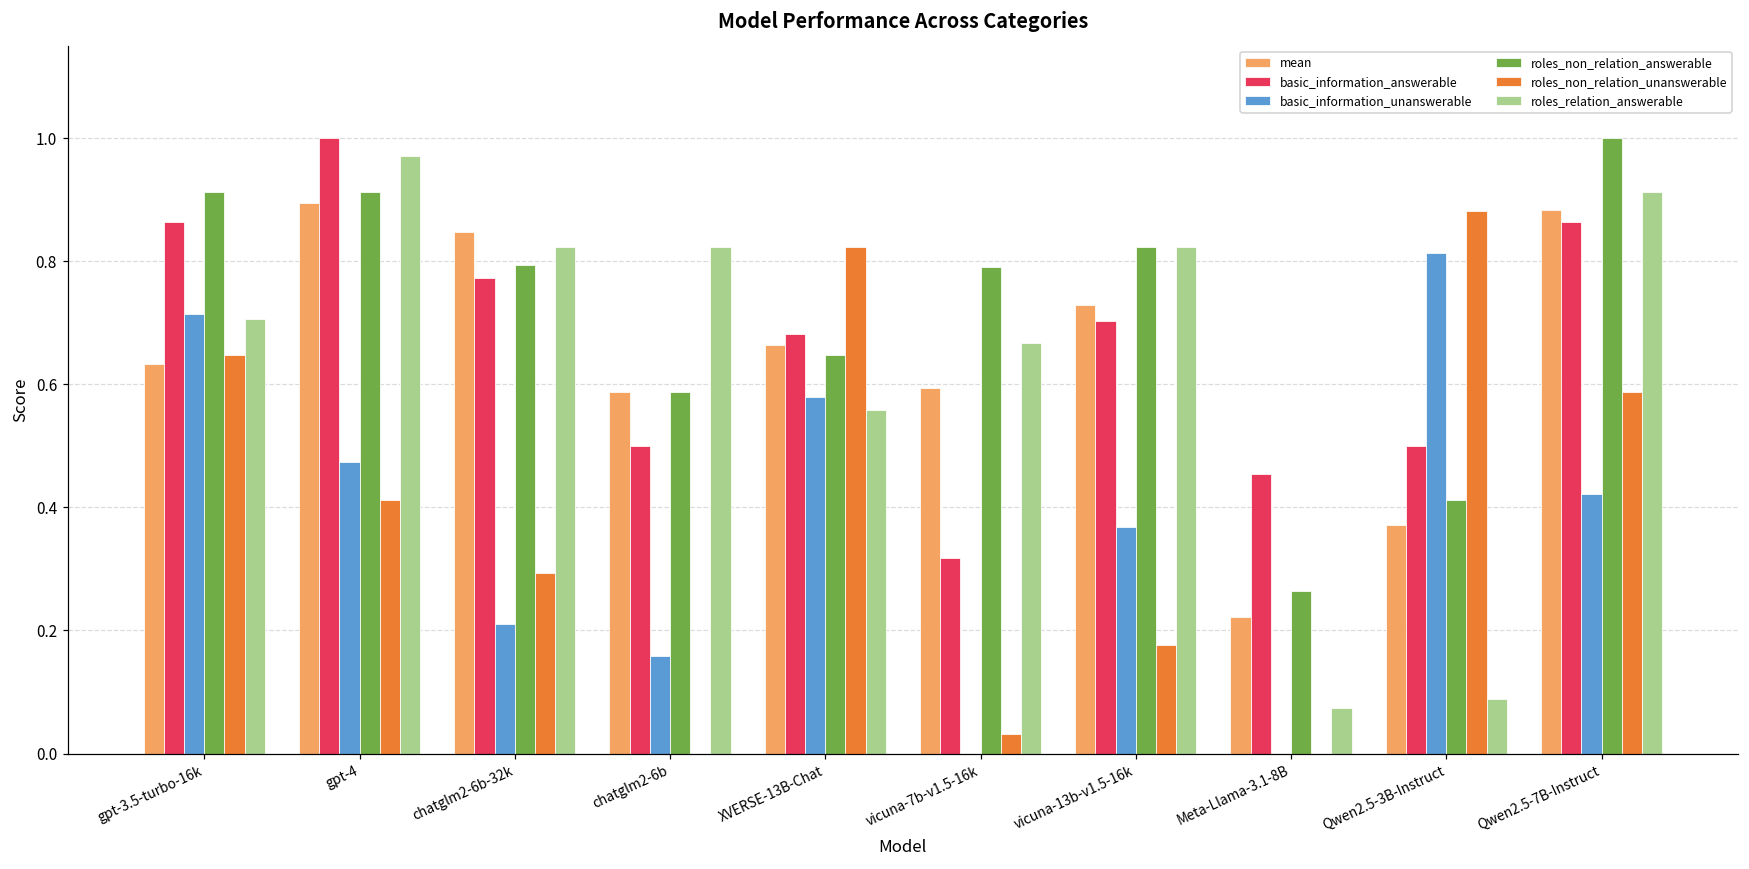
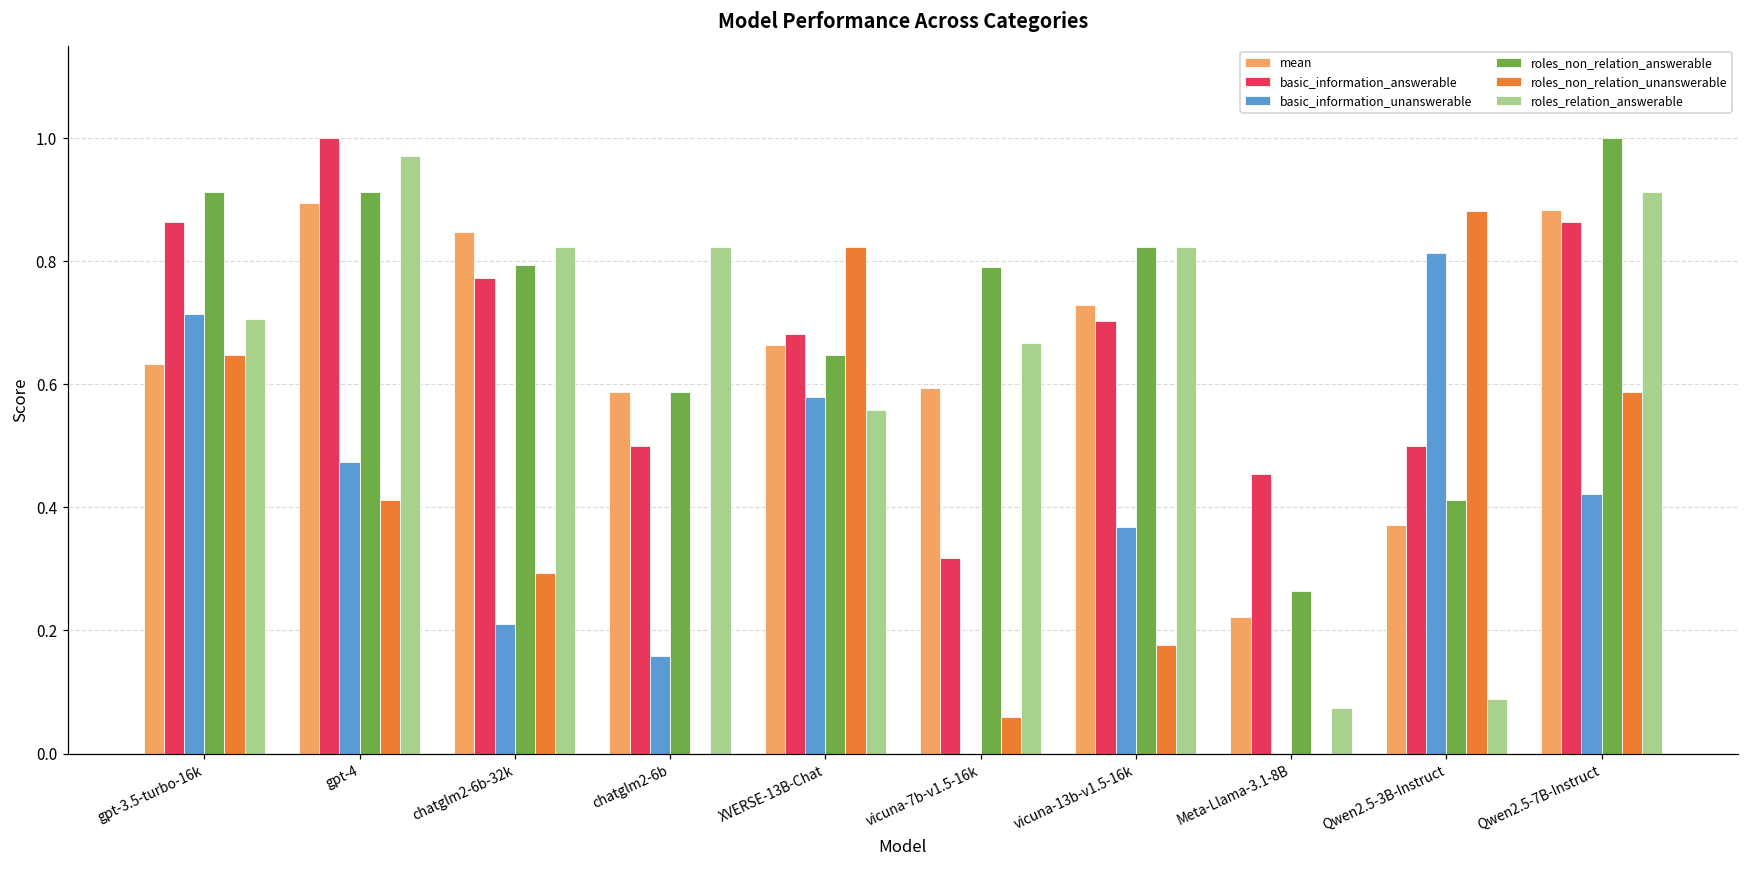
roles_non_relation_unanswerable, vicuna-7b-v1.5-16k: 0.03 -> 0.06
